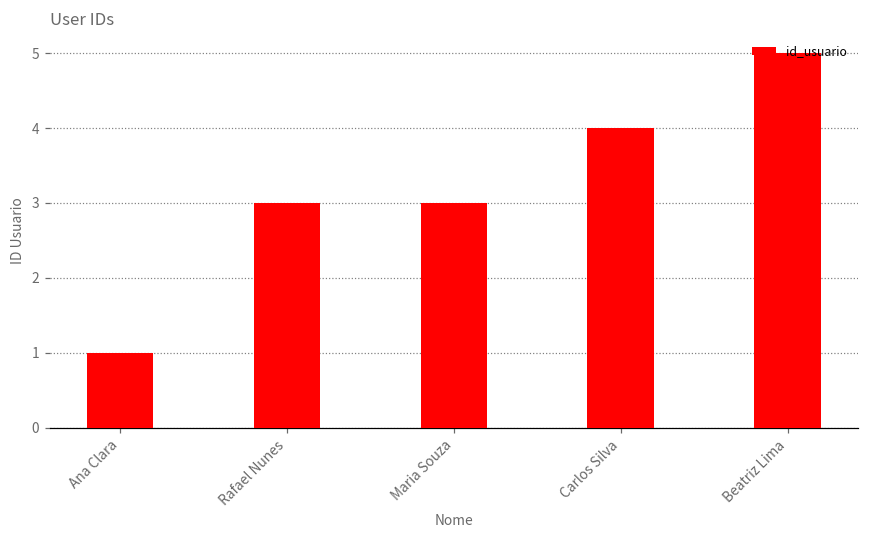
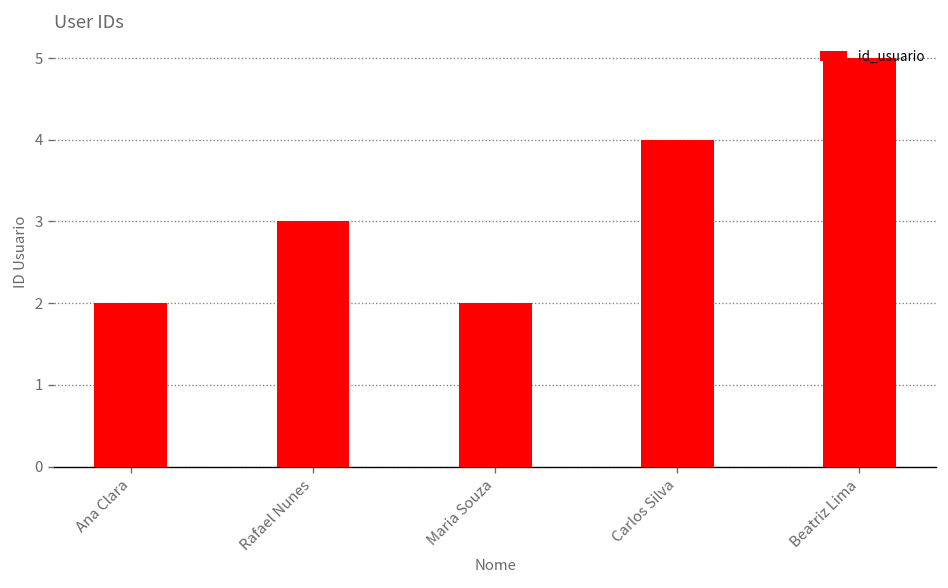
Ana Clara: 1 -> 2
Maria Souza: 3 -> 2
